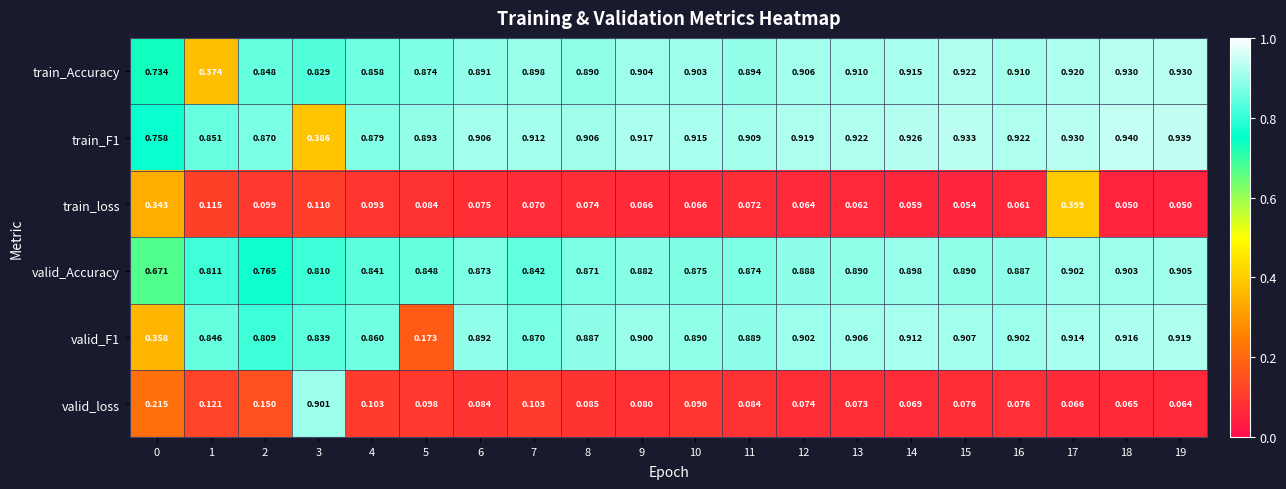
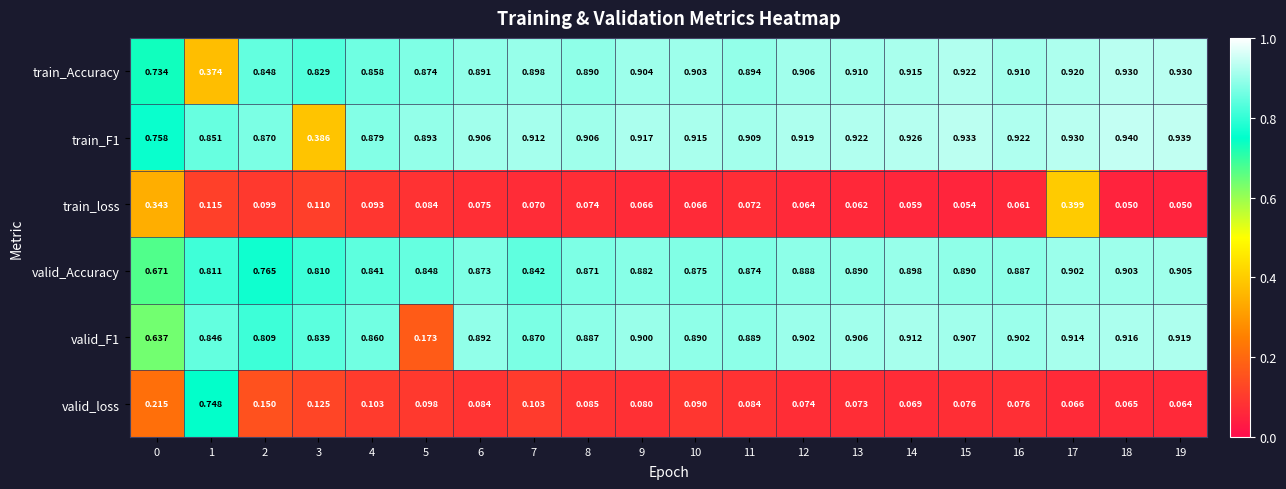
valid_F1, 0: 0.358 -> 0.637
valid_loss, 1: 0.121 -> 0.748
valid_loss, 3: 0.901 -> 0.125
